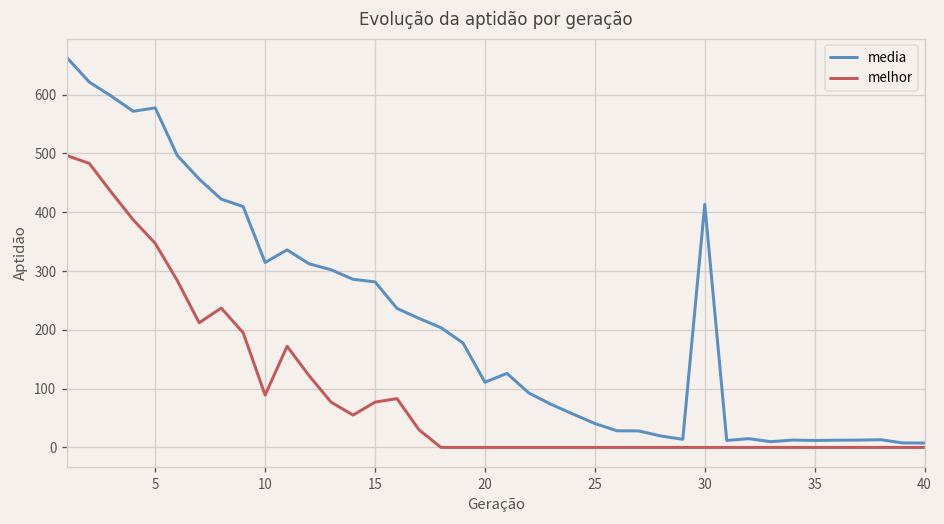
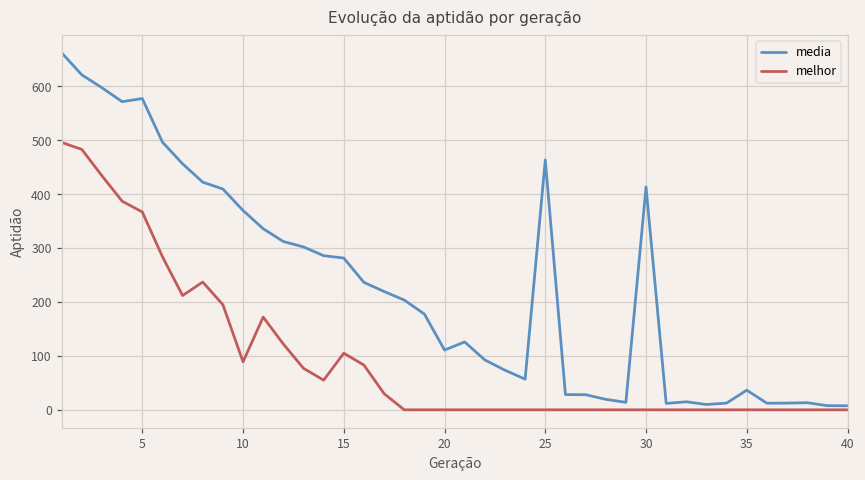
melhor, 5: 350 -> 370
media, 10: 310 -> 370
melhor, 15: 80 -> 110
media, 25: 40 -> 460
media, 35: 10 -> 40
